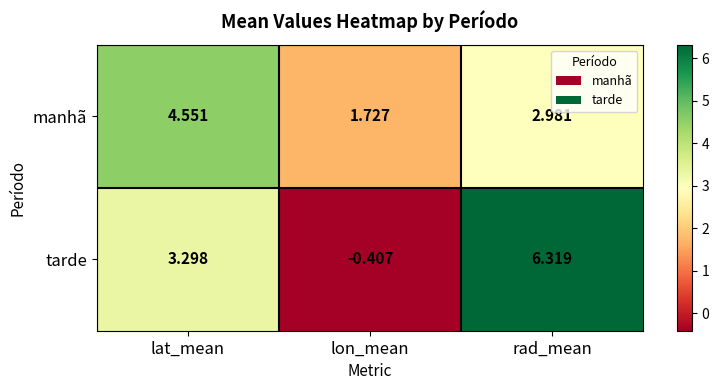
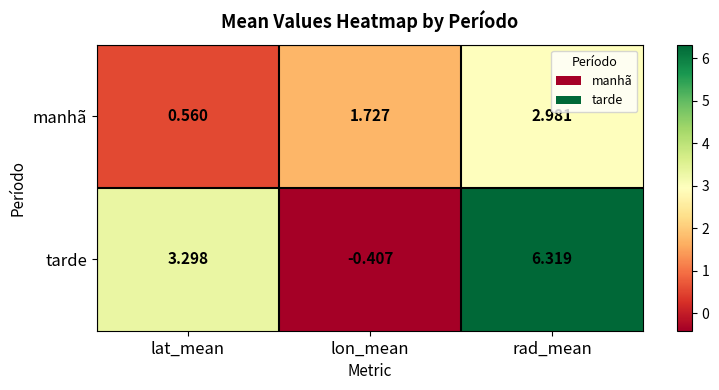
manhã, lat_mean: 4.551 -> 0.560
